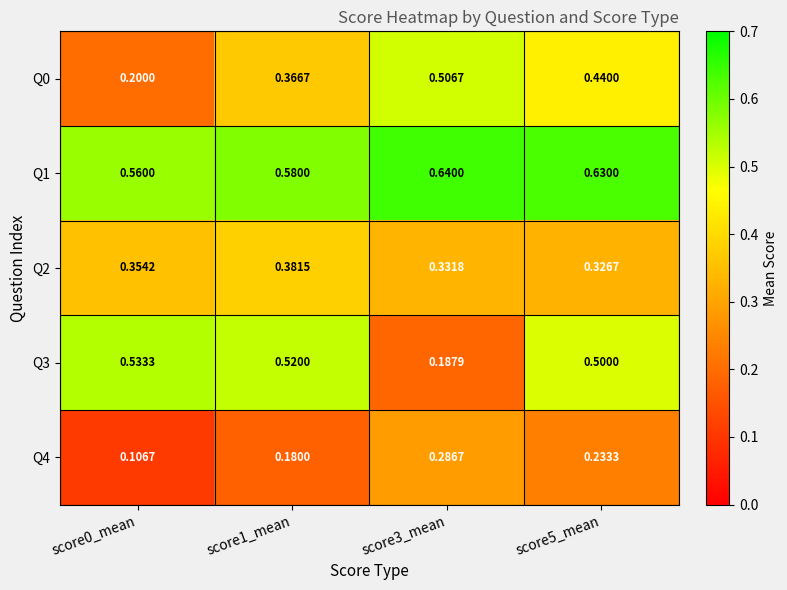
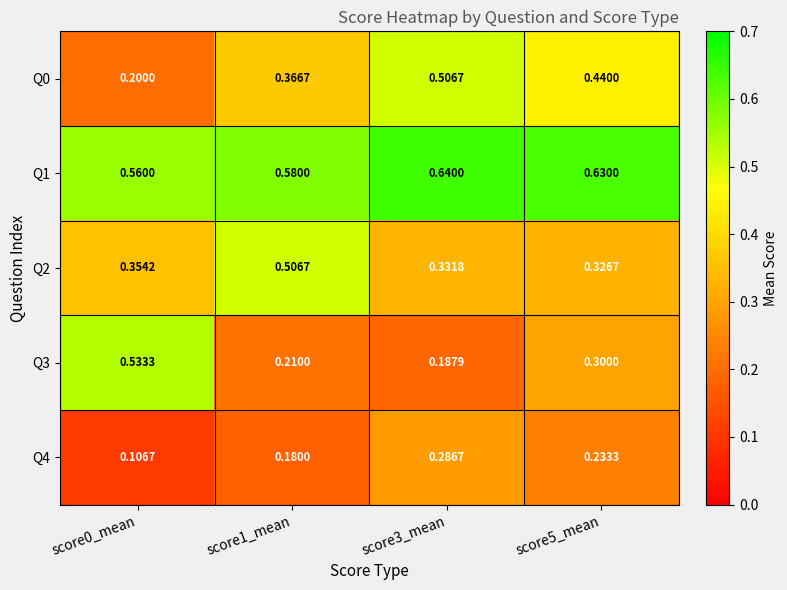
Q2, score1_mean: 0.3815 -> 0.5067
Q3, score1_mean: 0.5200 -> 0.2100
Q3, score5_mean: 0.5000 -> 0.3000
